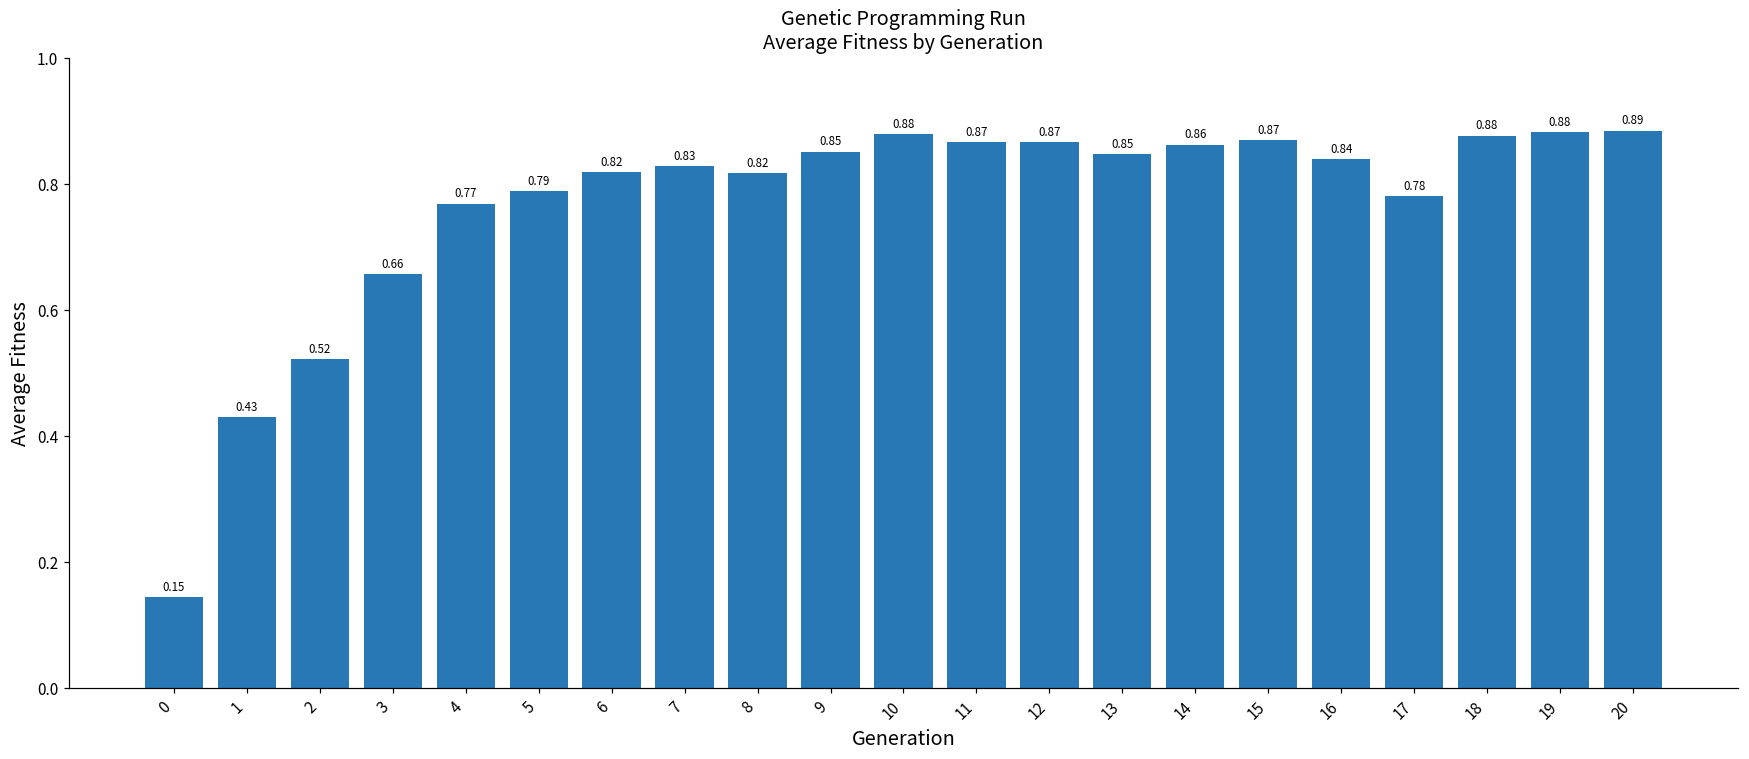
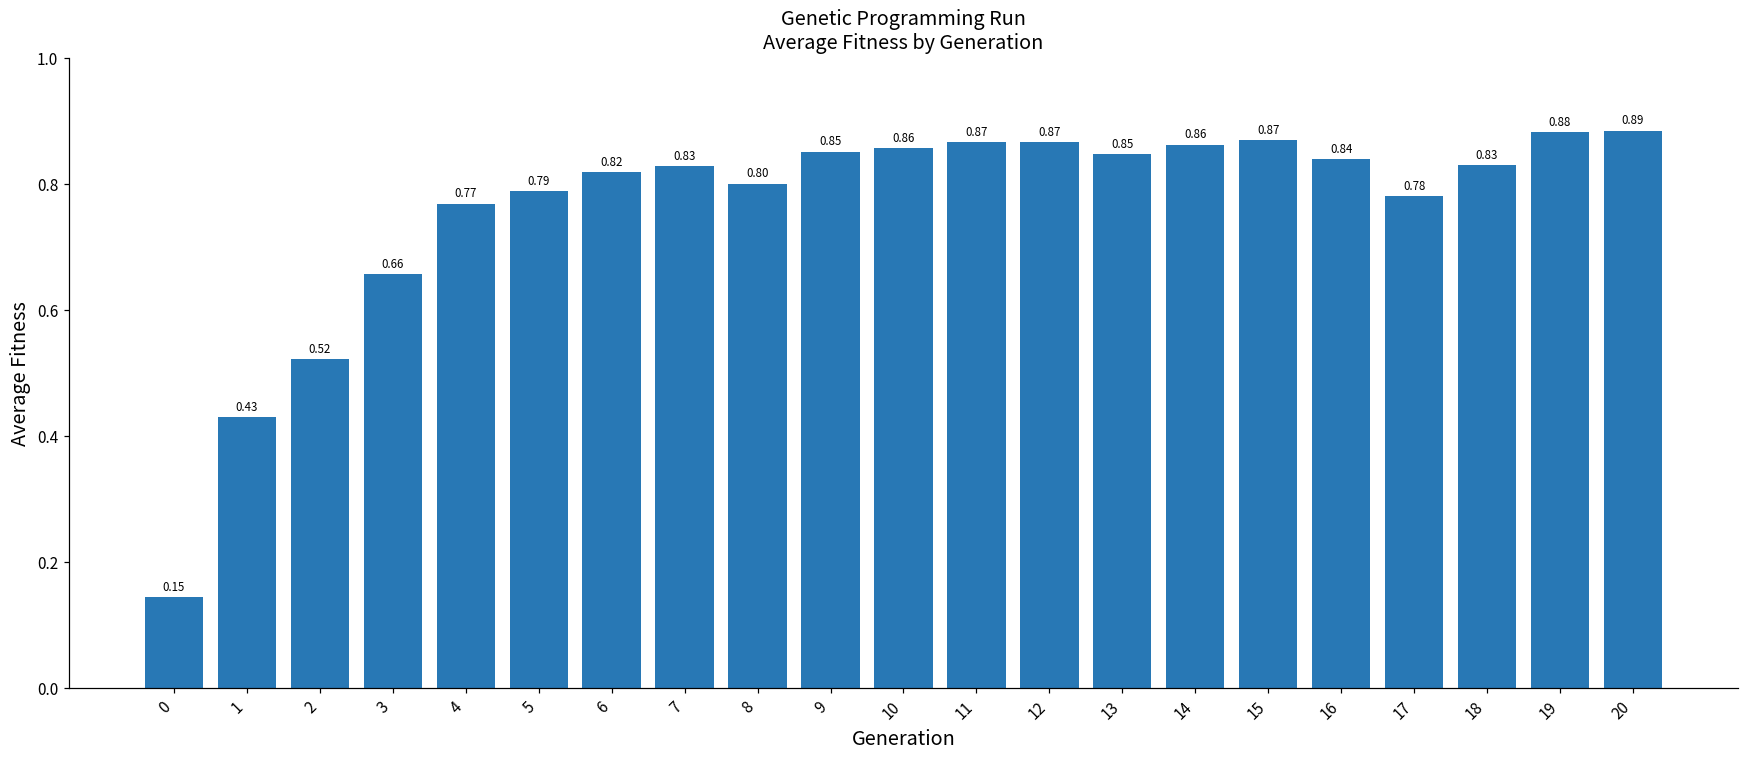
8: 0.82 -> 0.80
10: 0.88 -> 0.86
18: 0.88 -> 0.83
